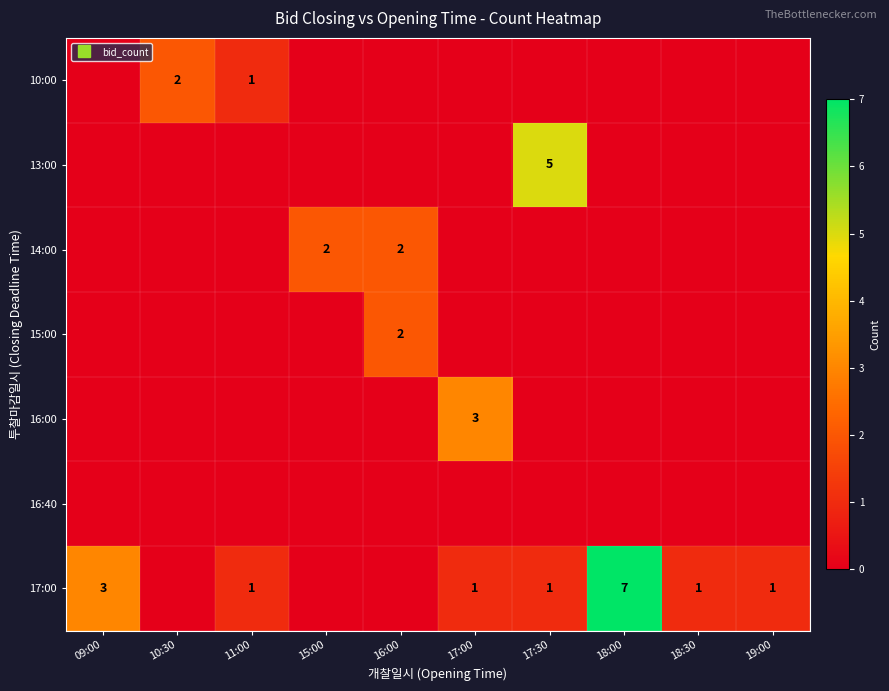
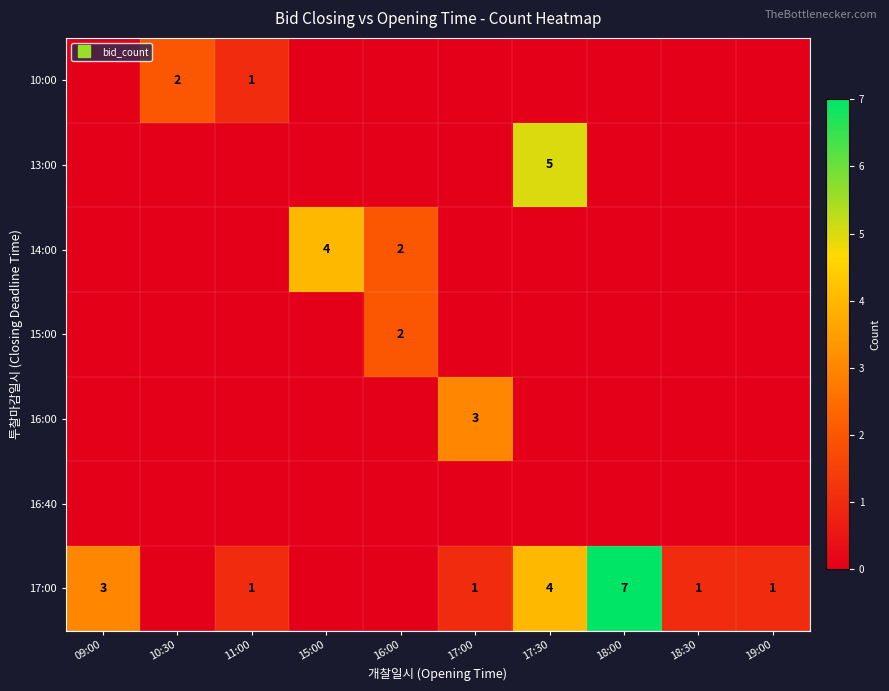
14:00, 15:00: 2 -> 4
17:00, 17:30: 1 -> 4
